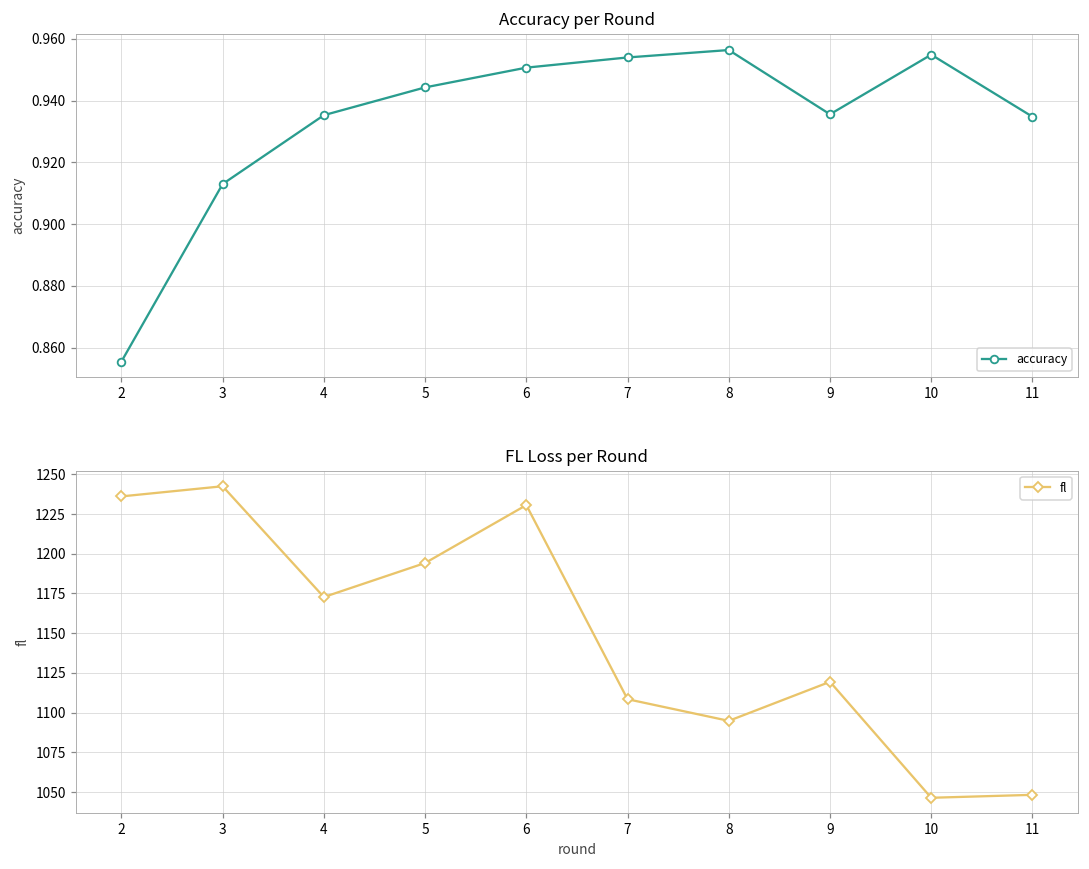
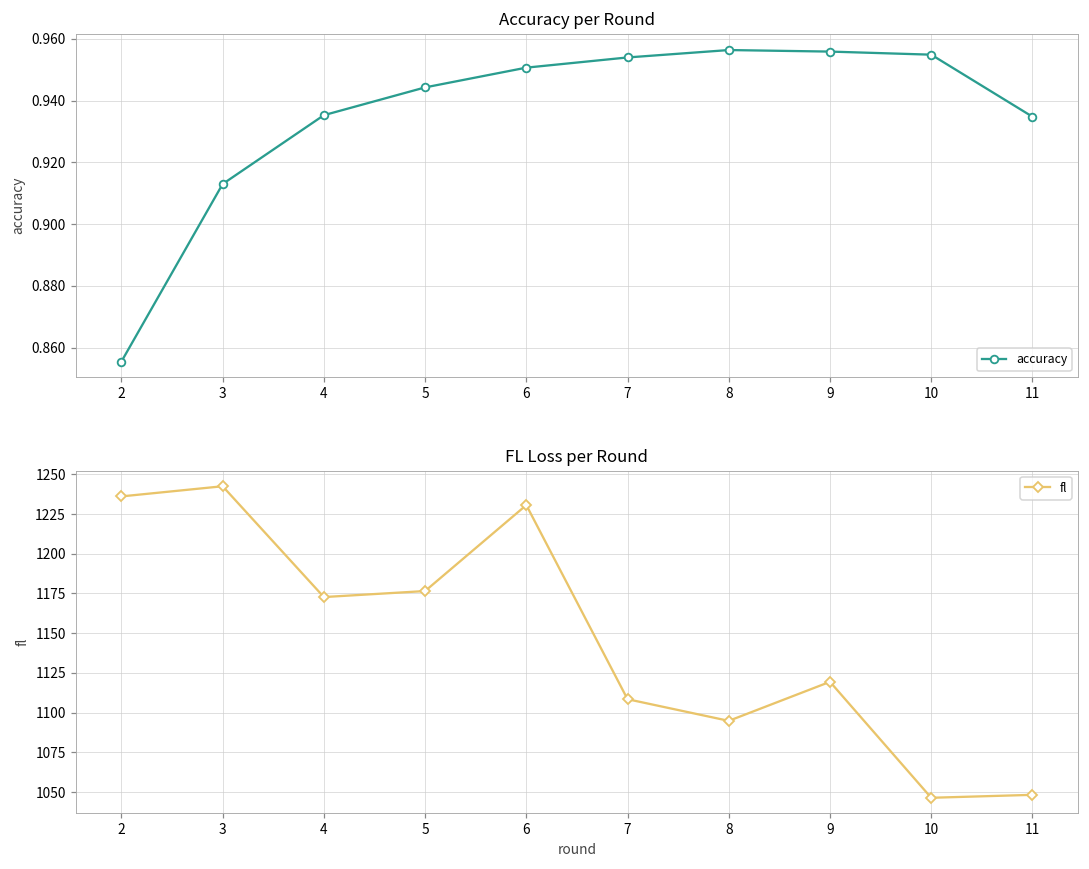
Accuracy per Round, 9: 0.936 -> 0.956
FL Loss per Round, 5: 1194 -> 1177
